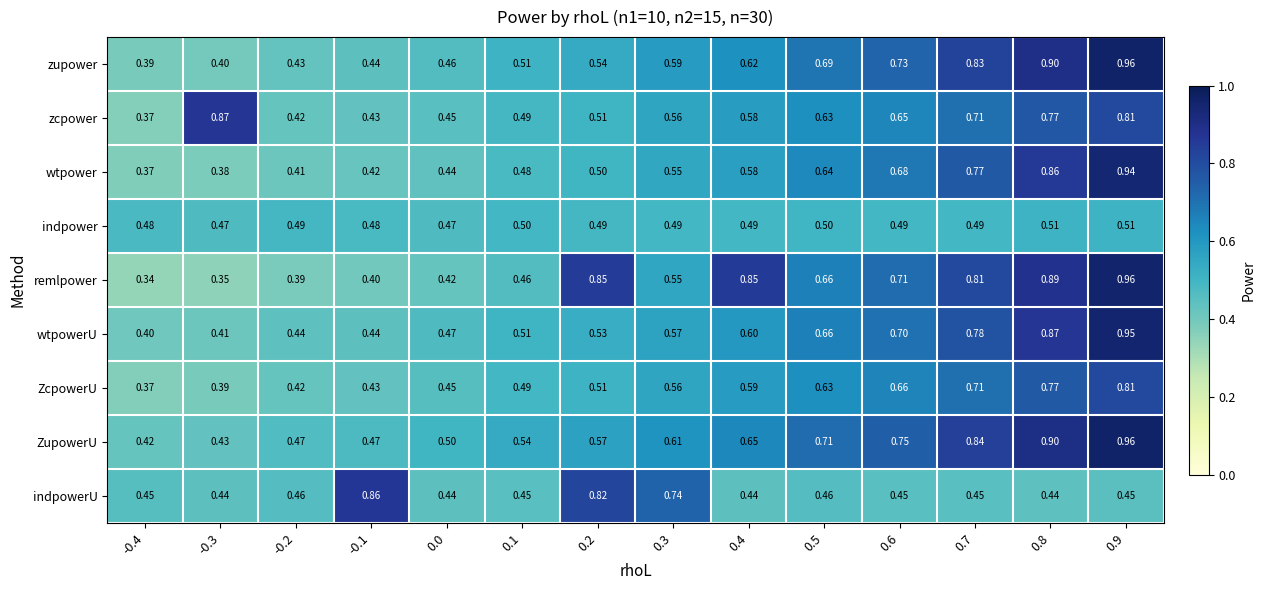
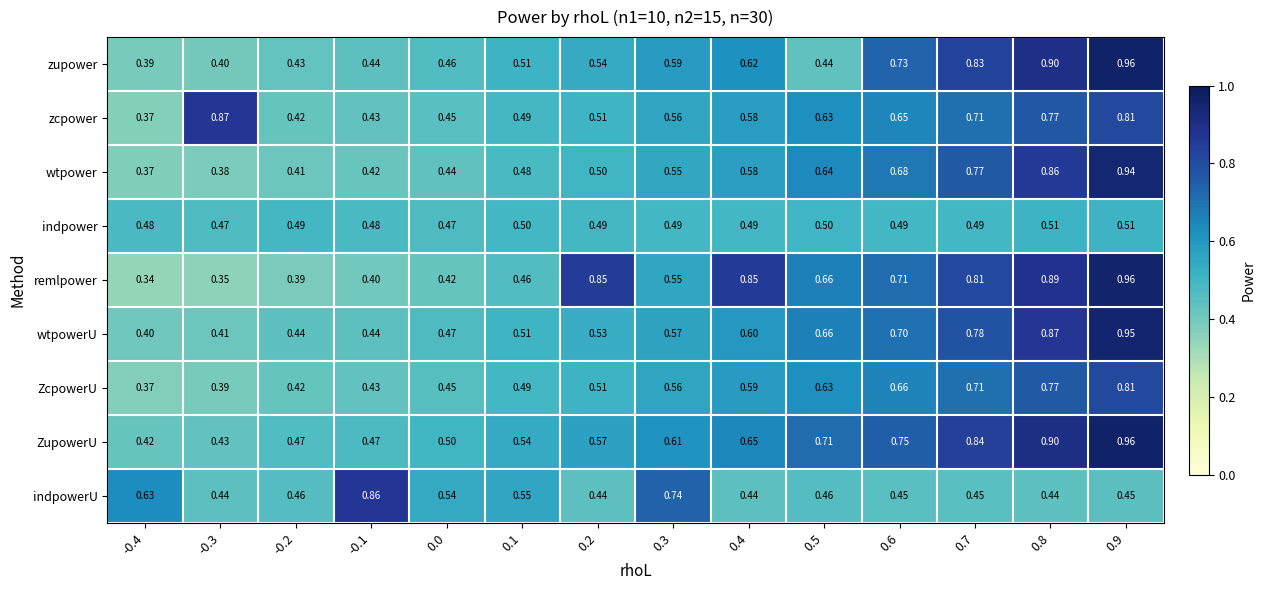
zupower, 0.5: 0.69 -> 0.44
indpowerU, -0.4: 0.45 -> 0.63
indpowerU, 0.0: 0.44 -> 0.54
indpowerU, 0.1: 0.45 -> 0.55
indpowerU, 0.2: 0.82 -> 0.44
